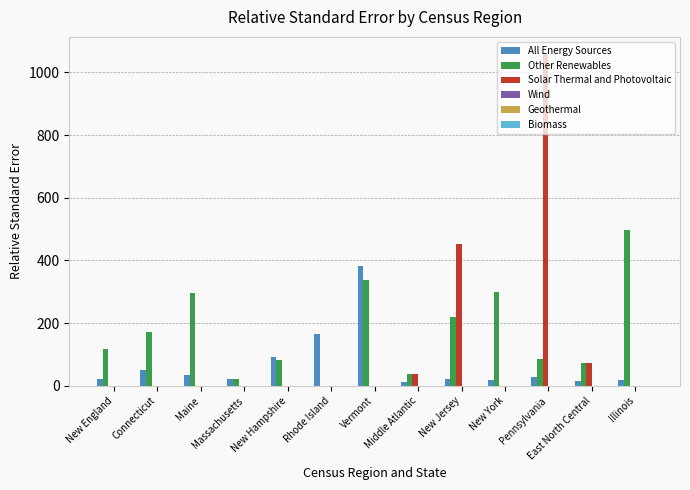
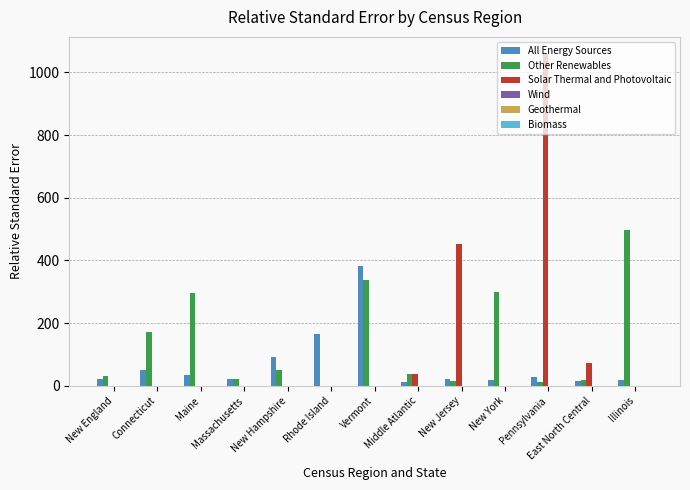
Other Renewables, New England: 120 -> 30
Other Renewables, New Hampshire: 80 -> 50
Other Renewables, New Jersey: 220 -> 20
Other Renewables, Pennsylvania: 80 -> 10
Other Renewables, East North Central: 70 -> 20
